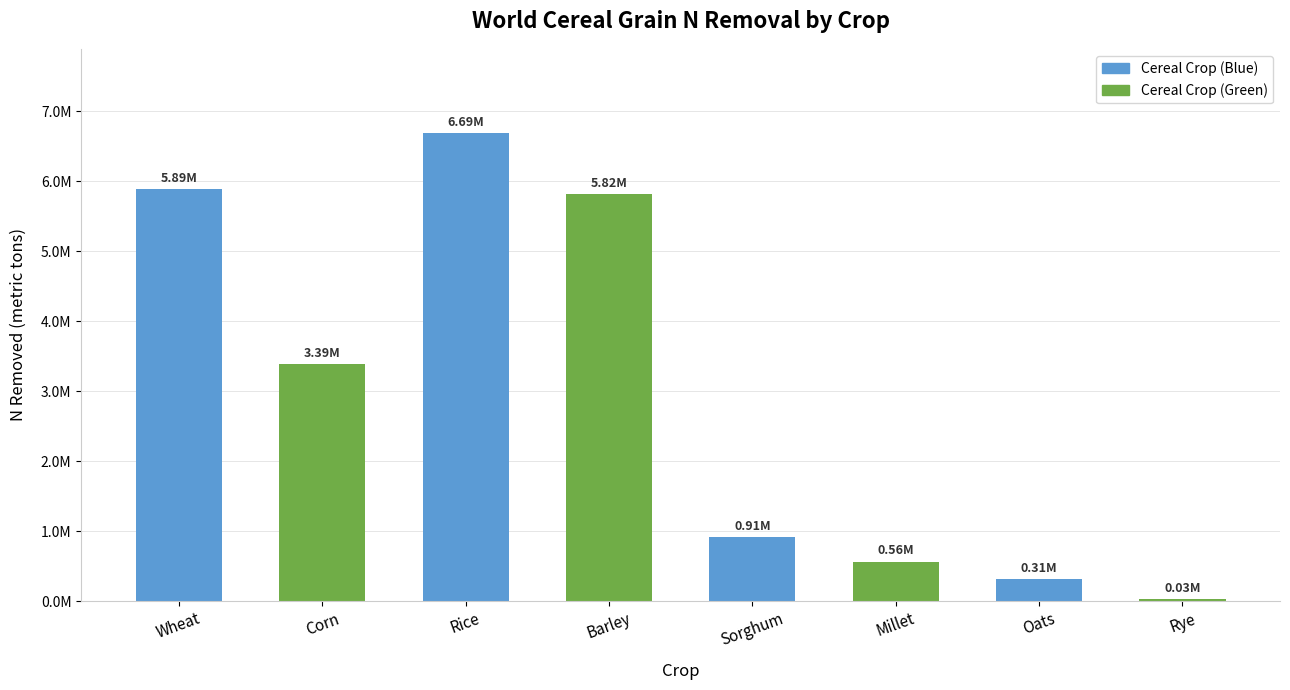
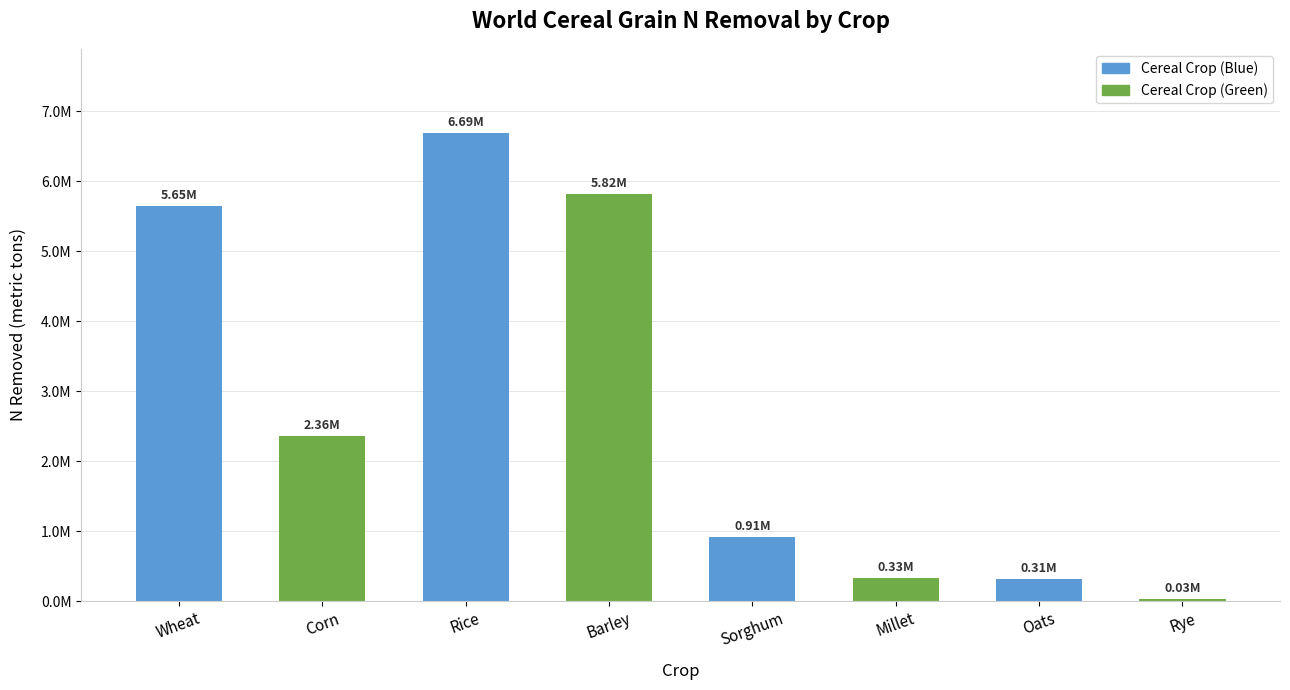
Wheat: 5.89M -> 5.65M
Corn: 3.39M -> 2.36M
Millet: 0.56M -> 0.33M
